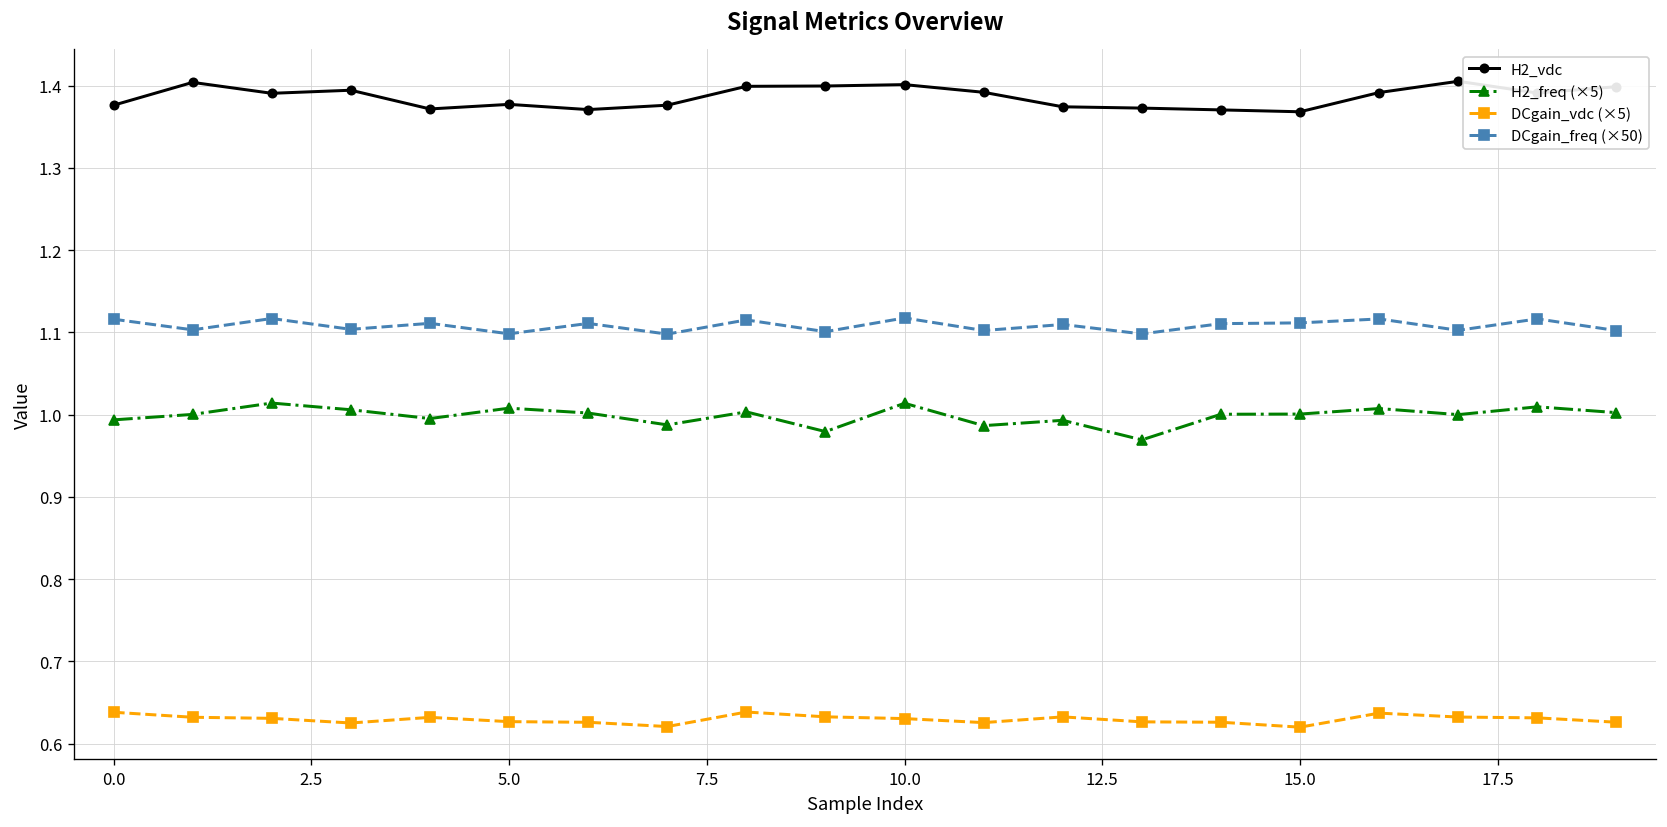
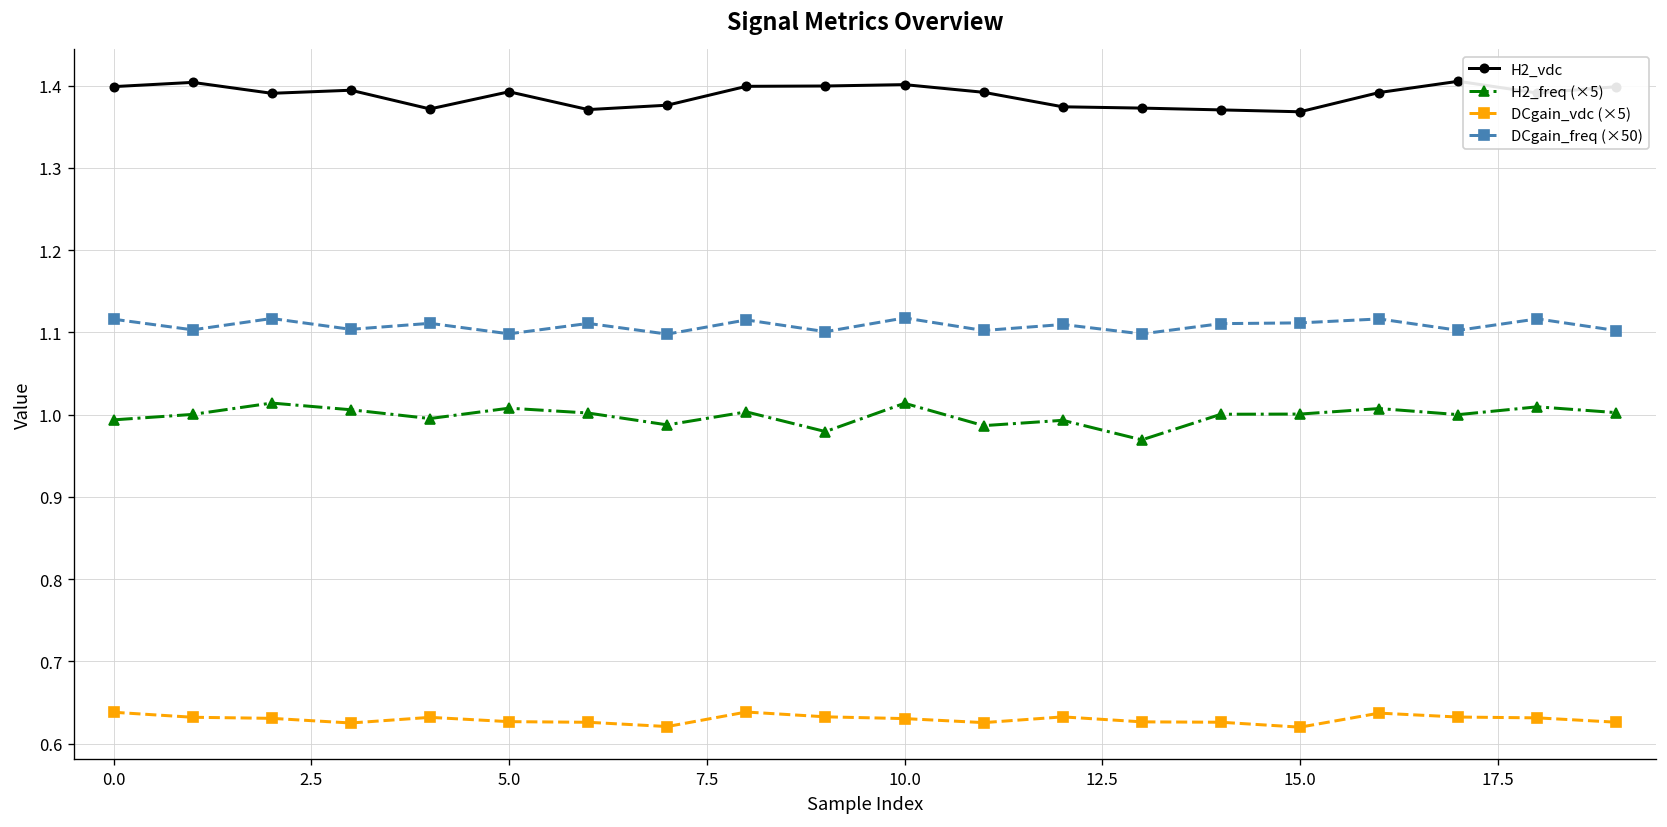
H2_vdc, 0.0: 1.38 -> 1.40
H2_vdc, 5.0: 1.38 -> 1.39
